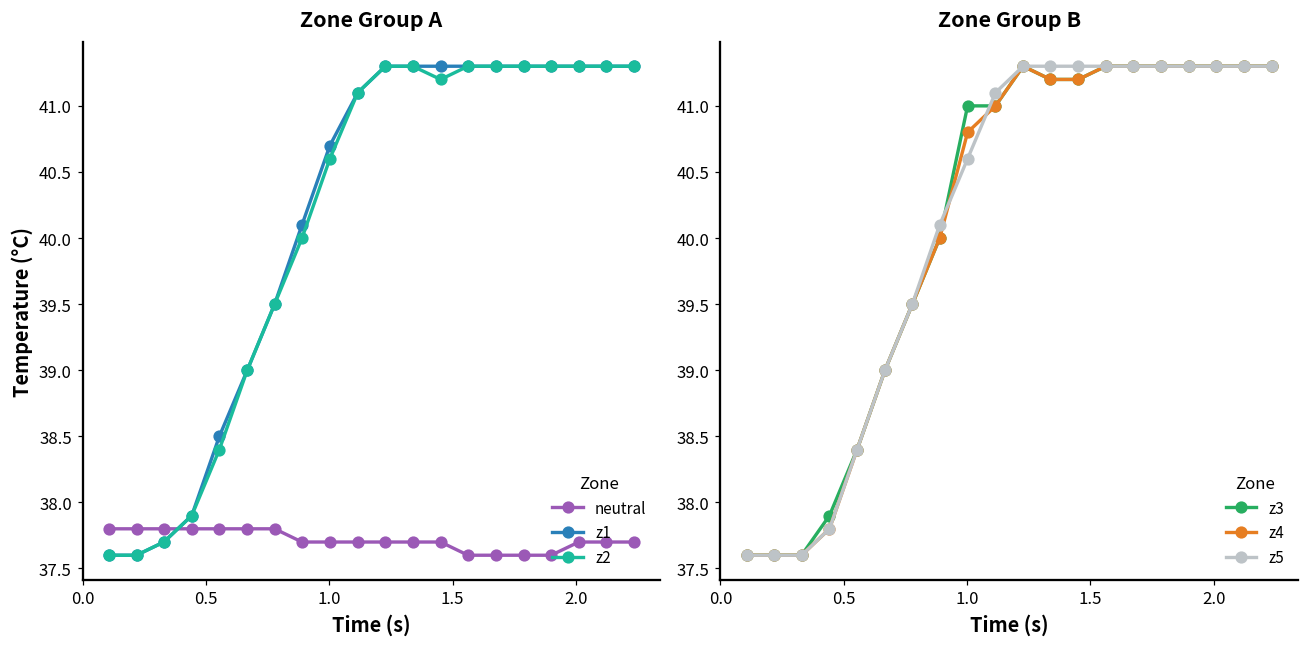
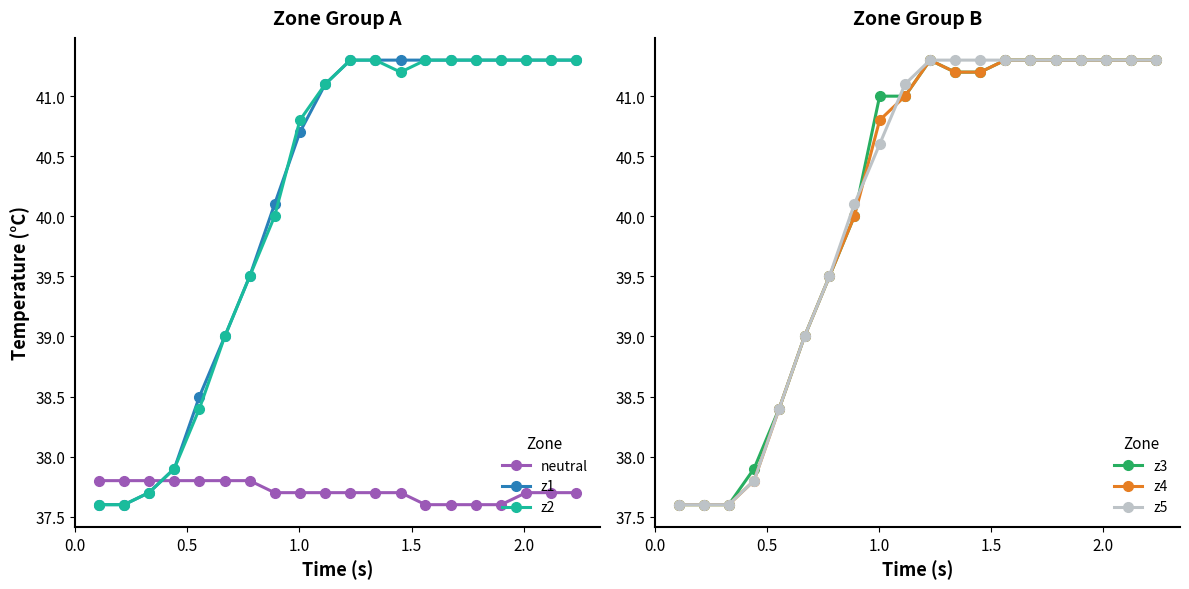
Zone Group A, z2, 1.0: 40.6 -> 40.8
